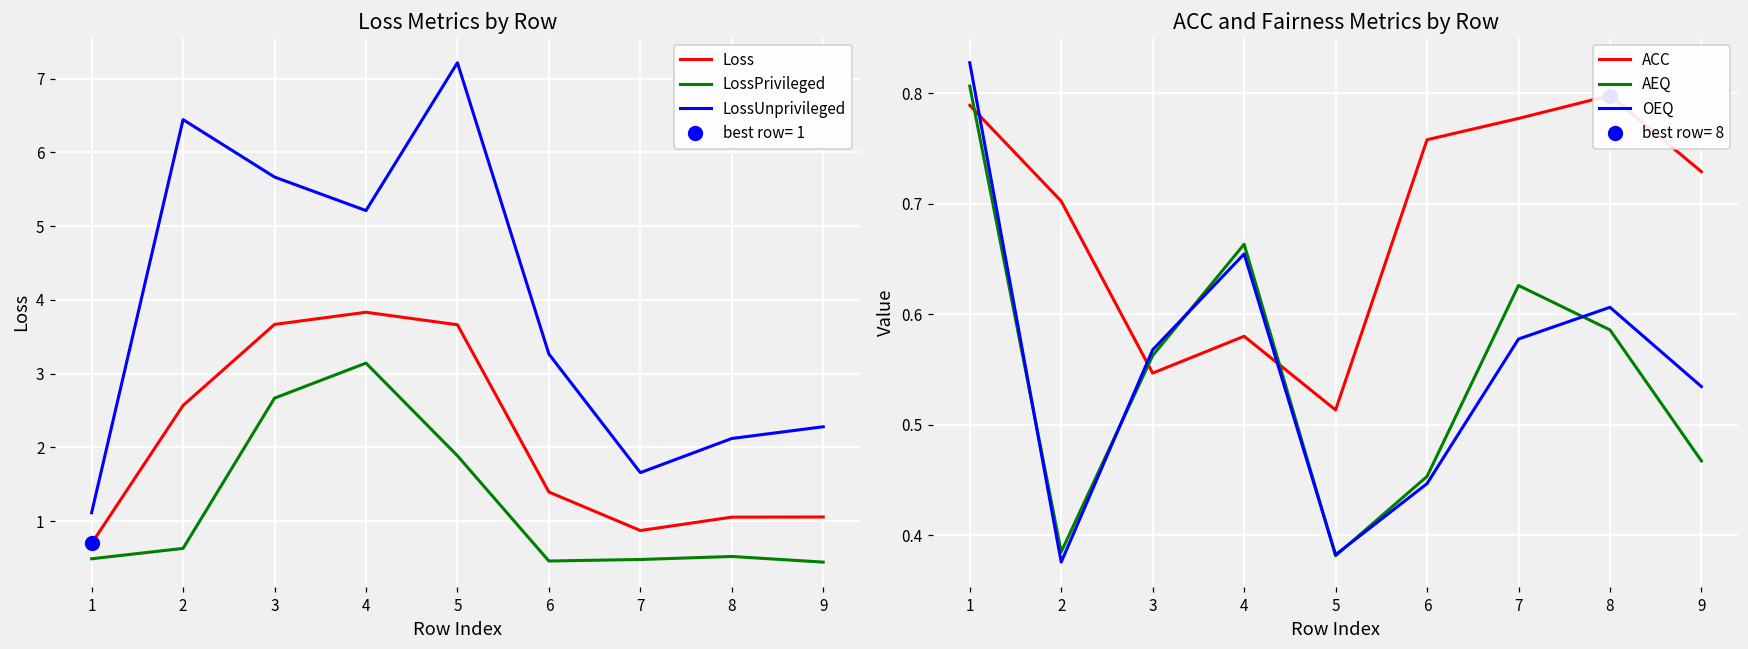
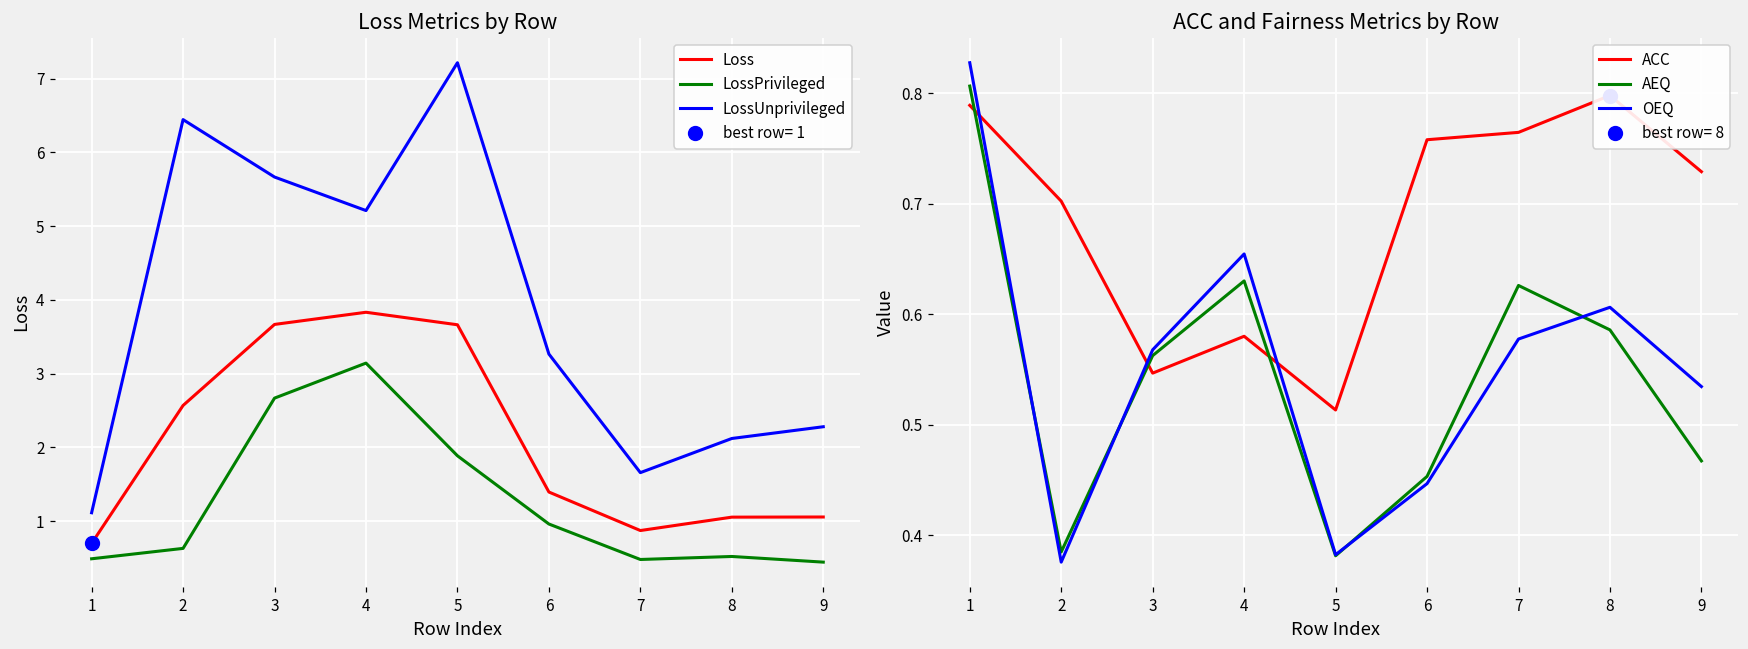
Loss Metrics by Row, LossPrivileged, 6: 0.5 -> 1.0
ACC and Fairness Metrics by Row, AEQ, 4: 0.663 -> 0.630
ACC and Fairness Metrics by Row, ACC, 7: 0.777 -> 0.764
